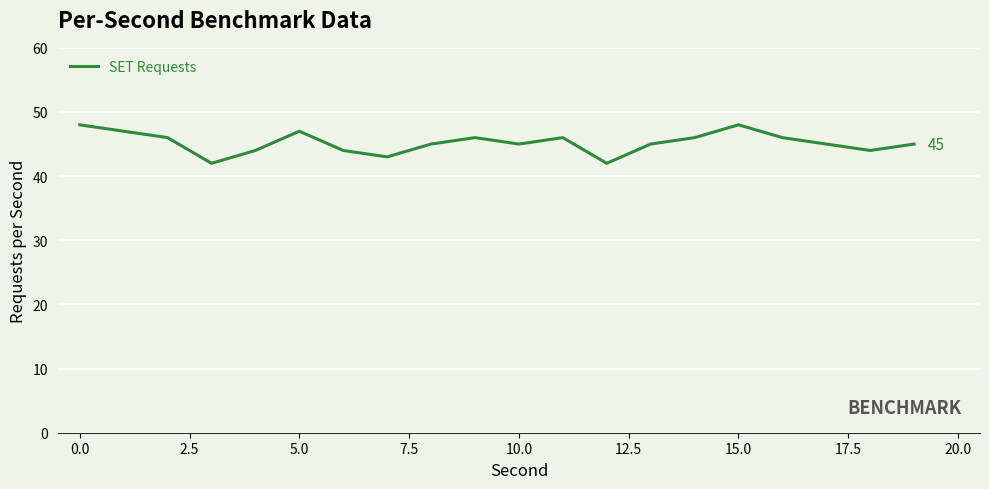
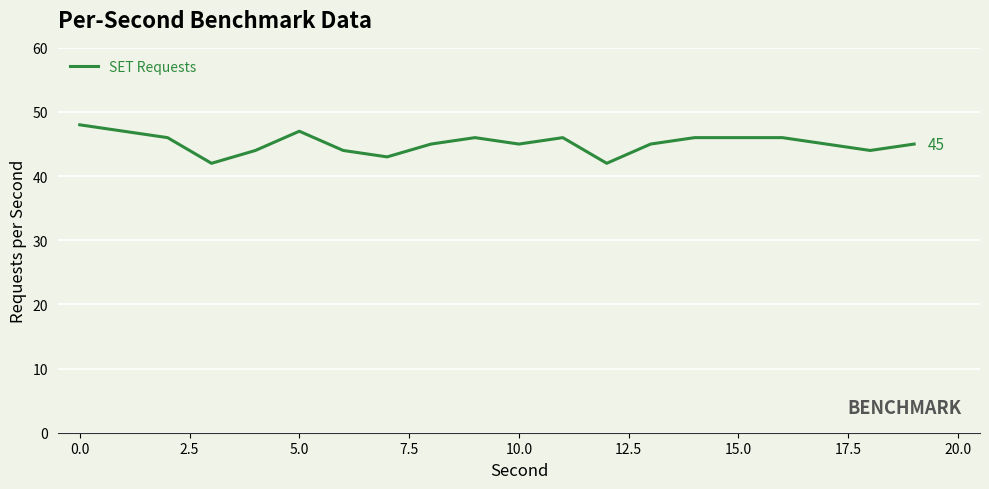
15.0: 48 -> 46
